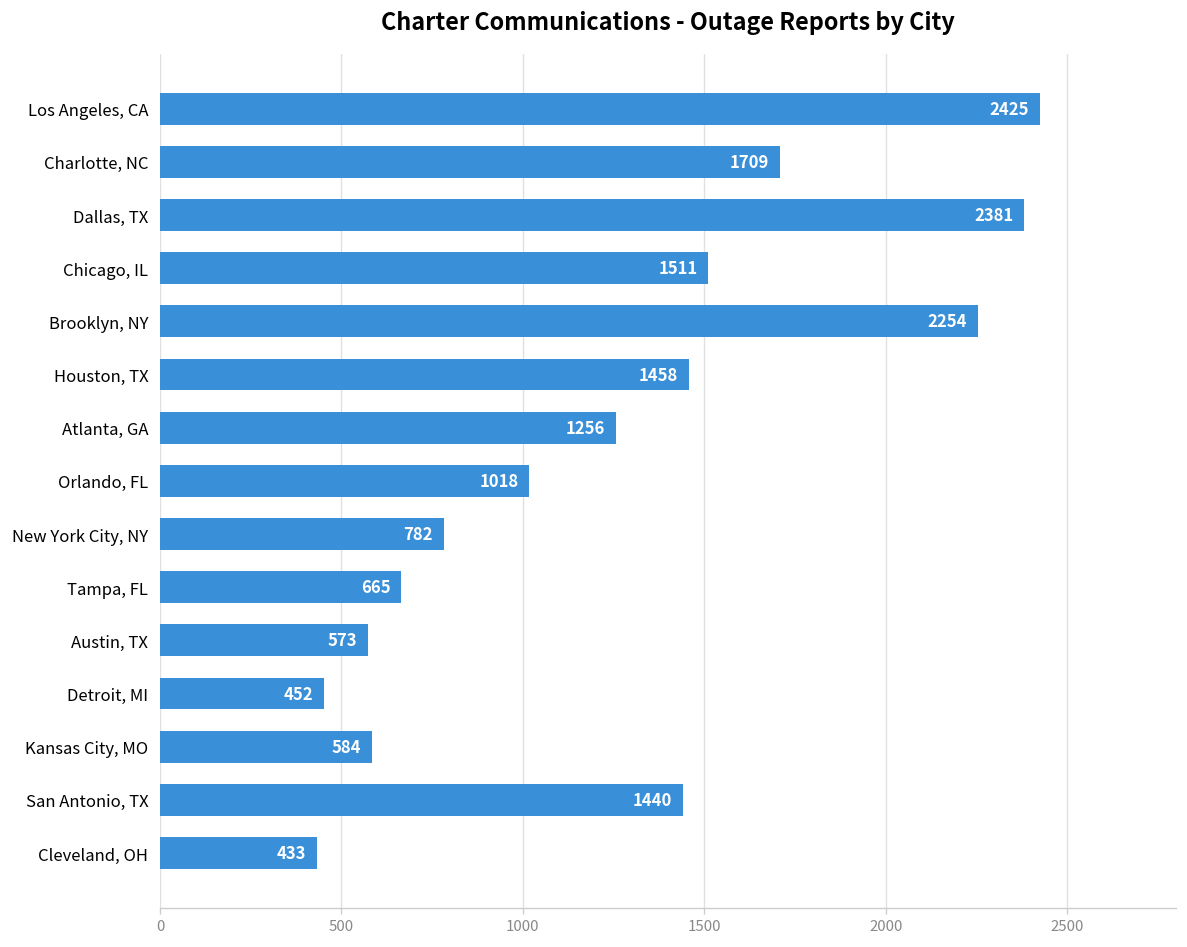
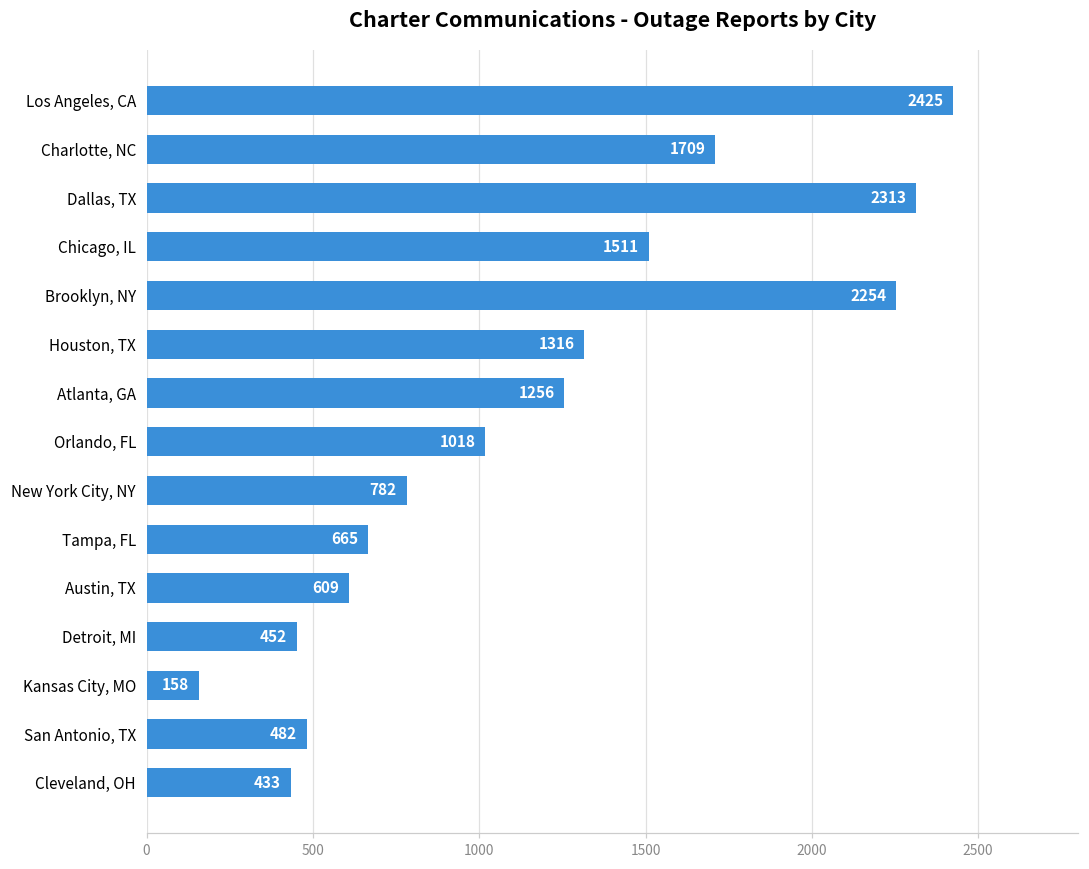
Dallas, TX: 2381 -> 2313
Houston, TX: 1458 -> 1316
Austin, TX: 573 -> 609
Kansas City, MO: 584 -> 158
San Antonio, TX: 1440 -> 482
